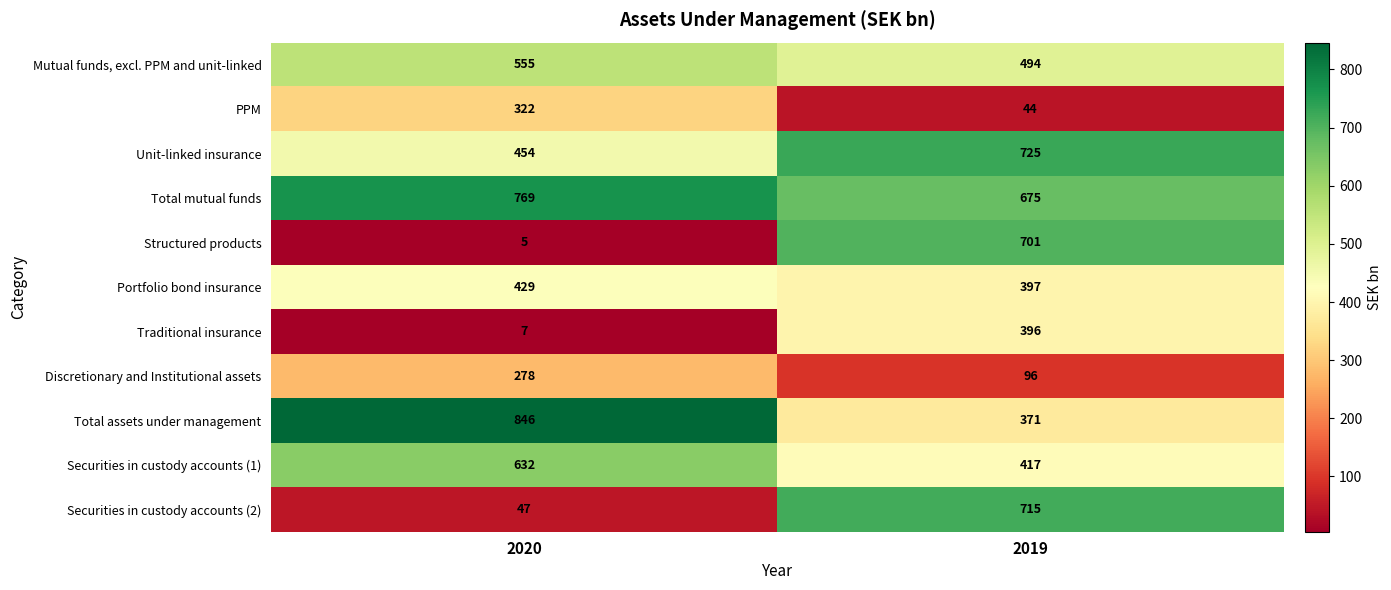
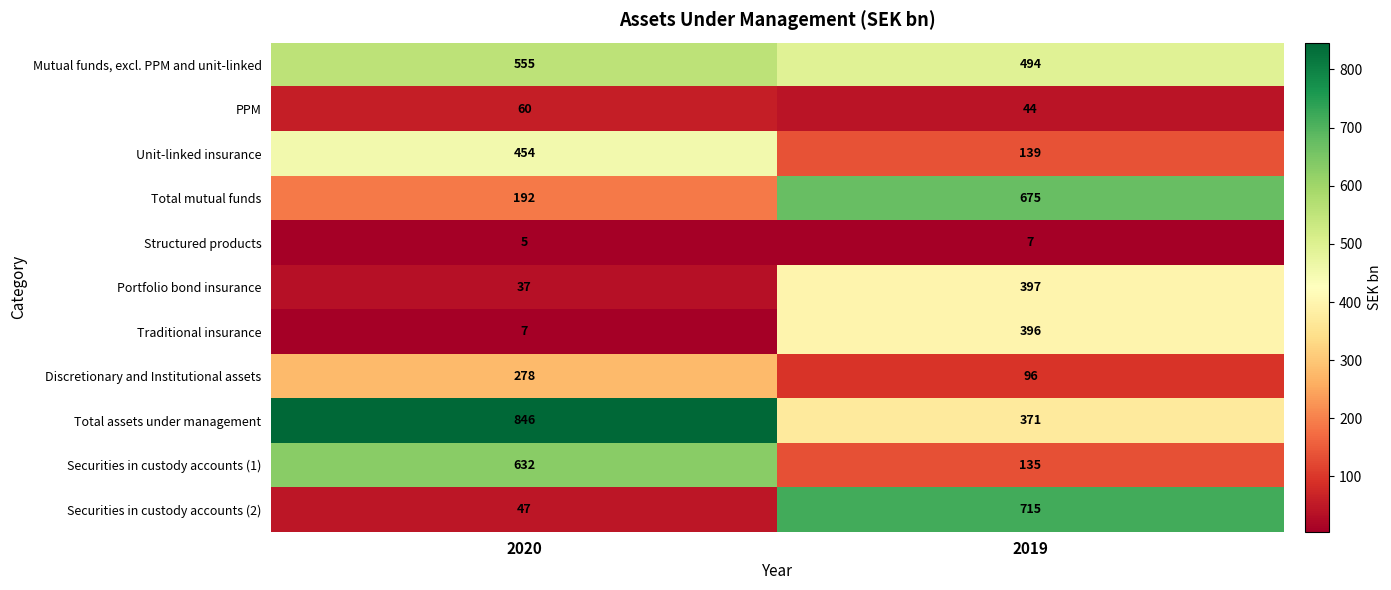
PPM, 2020: 322 -> 60
Unit-linked insurance, 2019: 725 -> 139
Total mutual funds, 2020: 769 -> 192
Structured products, 2019: 701 -> 7
Portfolio bond insurance, 2020: 429 -> 37
Securities in custody accounts (1), 2019: 417 -> 135
